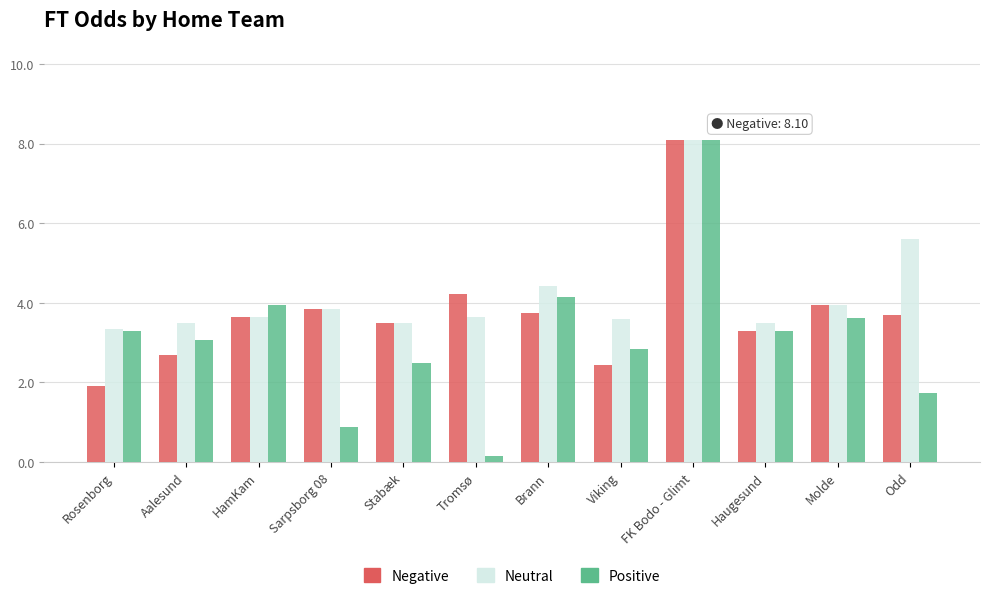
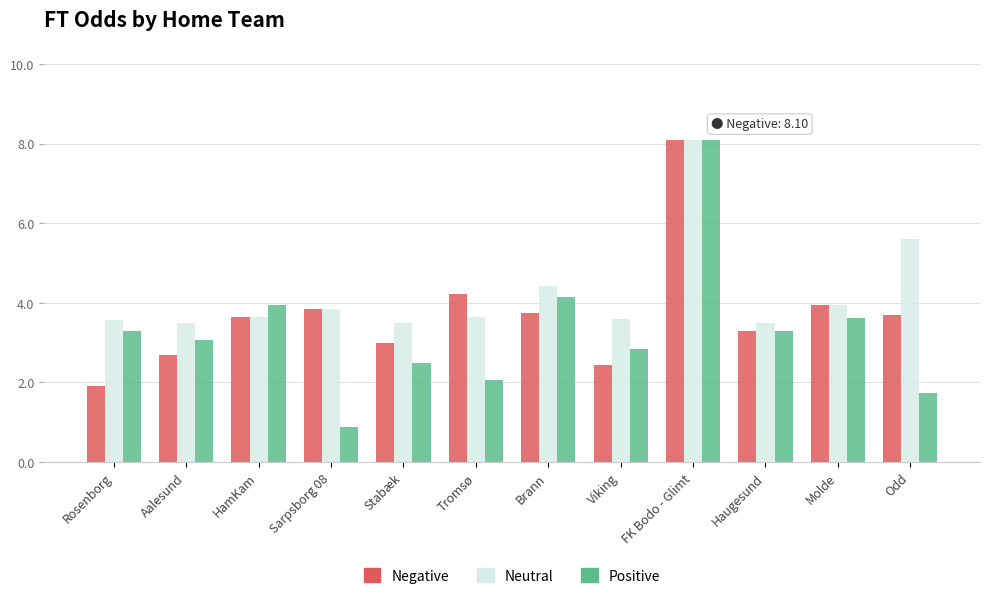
Neutral, Rosenborg: 3.4 -> 3.6
Negative, Stabæk: 3.5 -> 3.0
Positive, Tromsø: 0.2 -> 2.1
